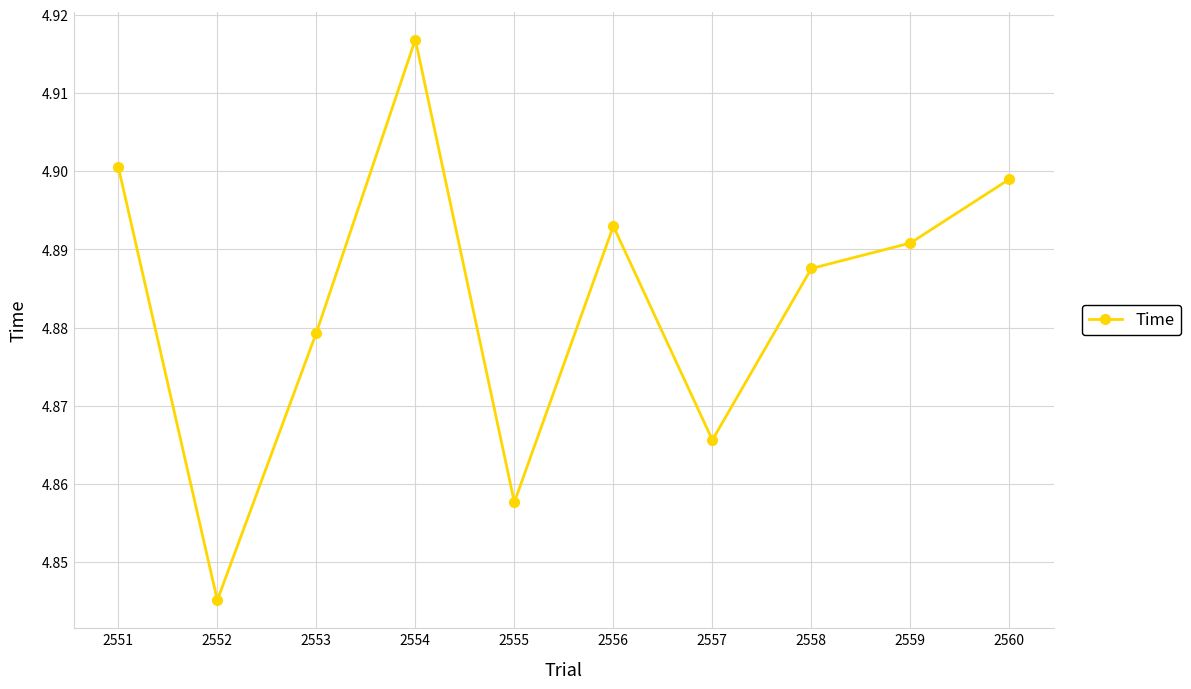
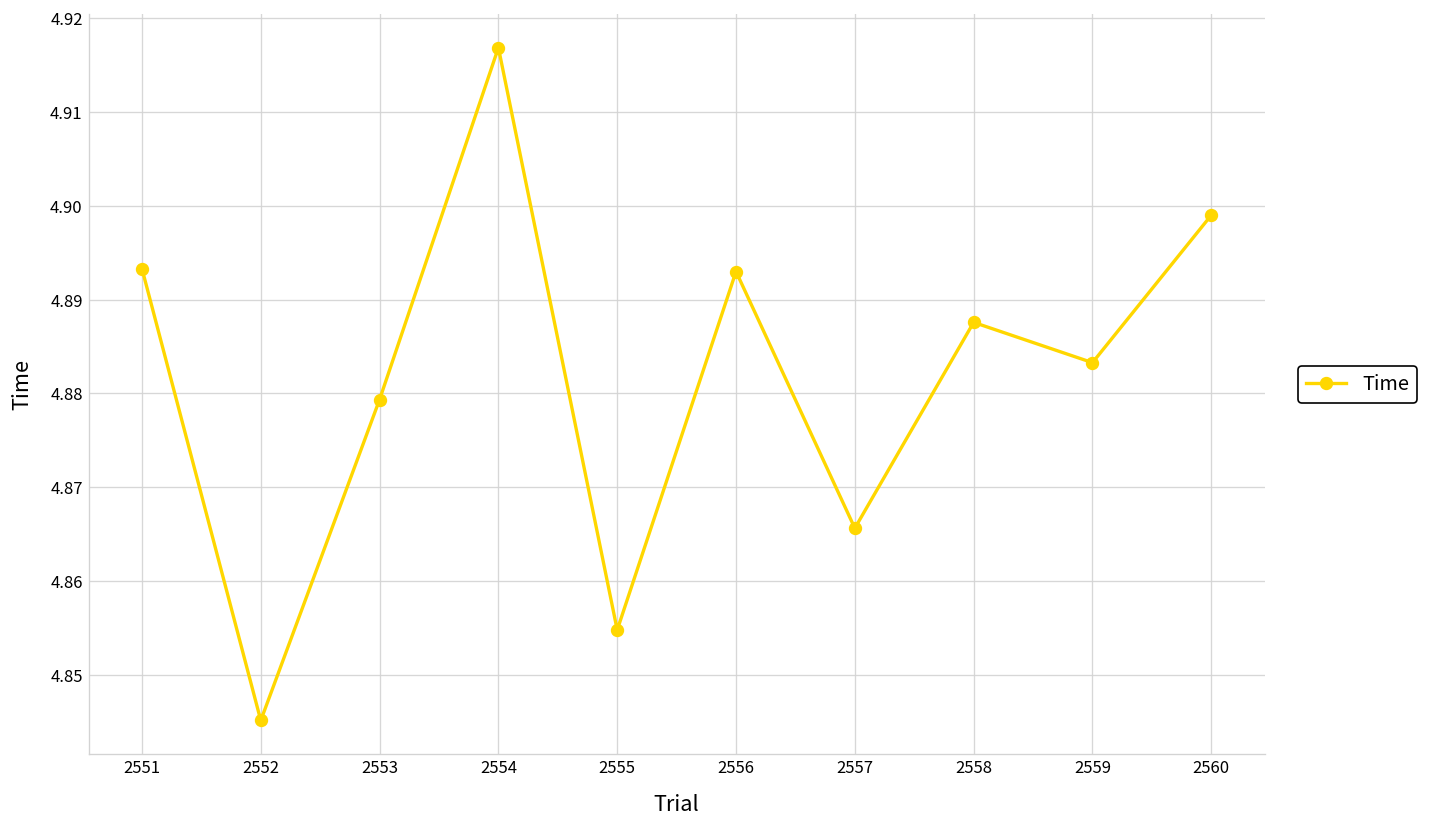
2551: 4.901 -> 4.893
2555: 4.858 -> 4.855
2559: 4.891 -> 4.883
